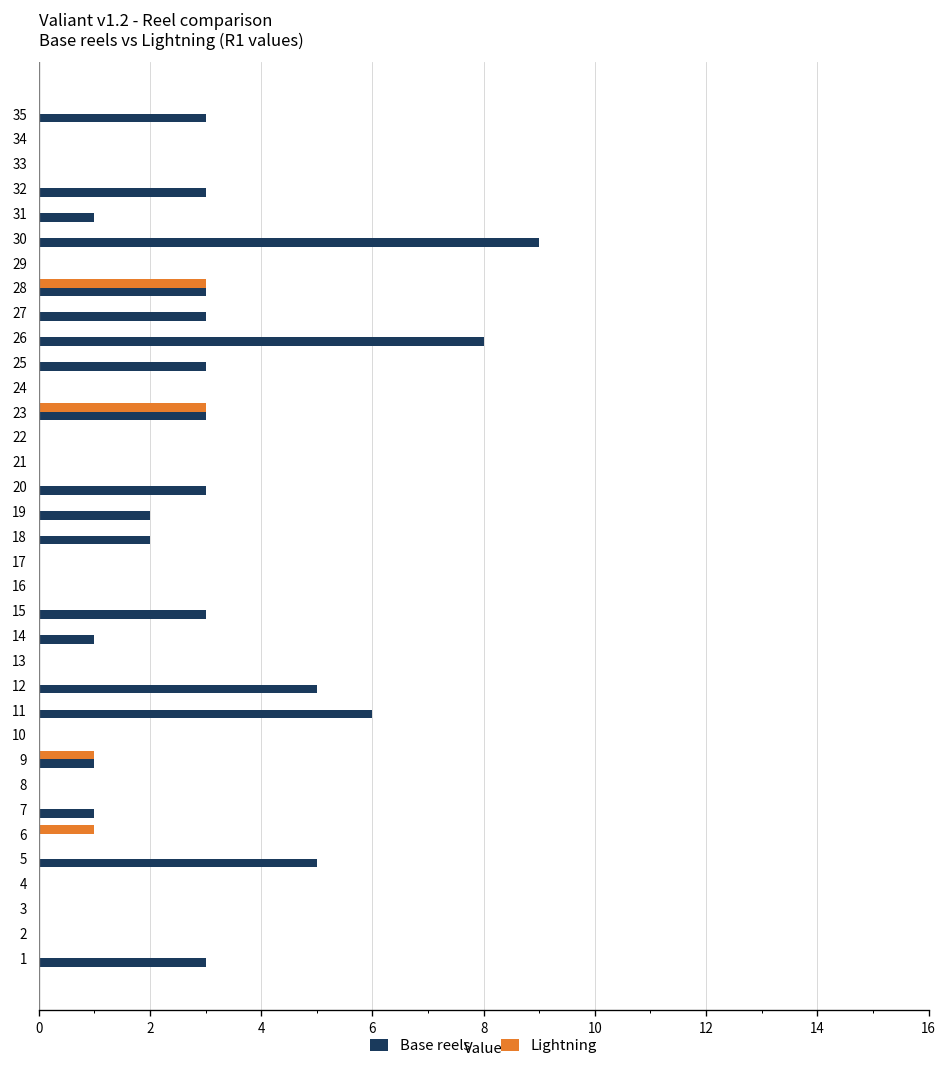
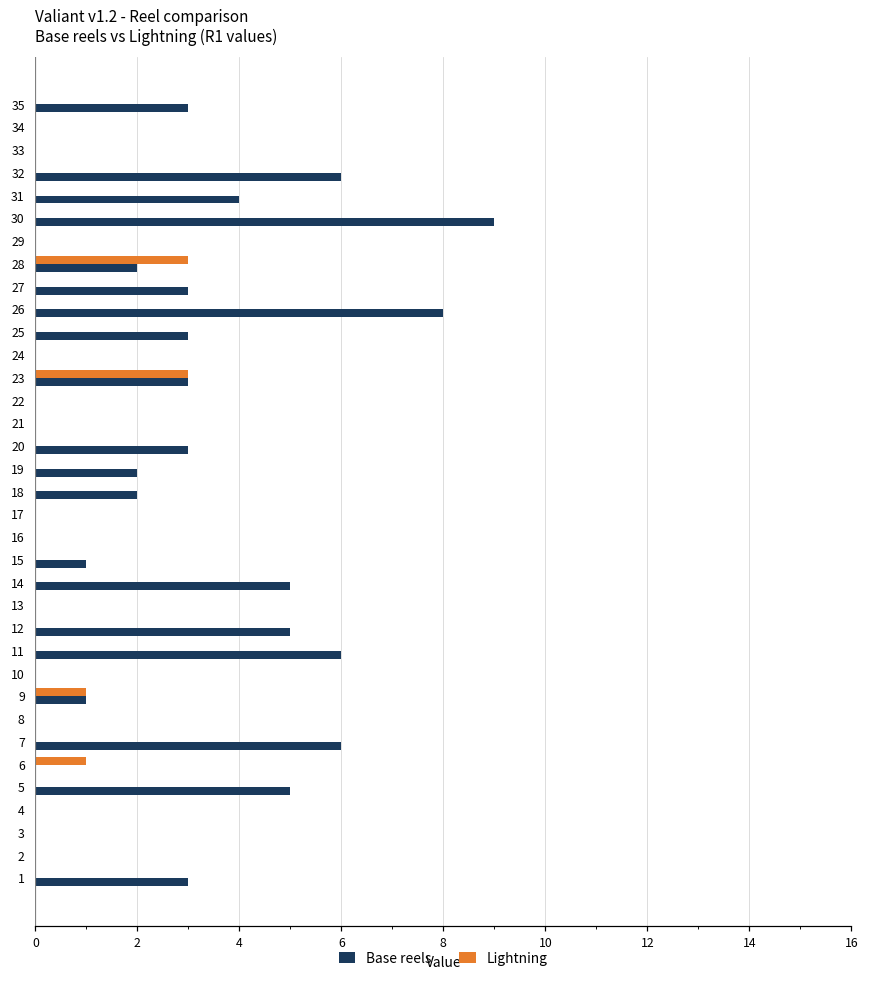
Base reels, 32: 3 -> 6
Base reels, 31: 1 -> 4
Base reels, 28: 3 -> 2
Base reels, 15: 3 -> 1
Base reels, 14: 1 -> 5
Base reels, 7: 1 -> 6
